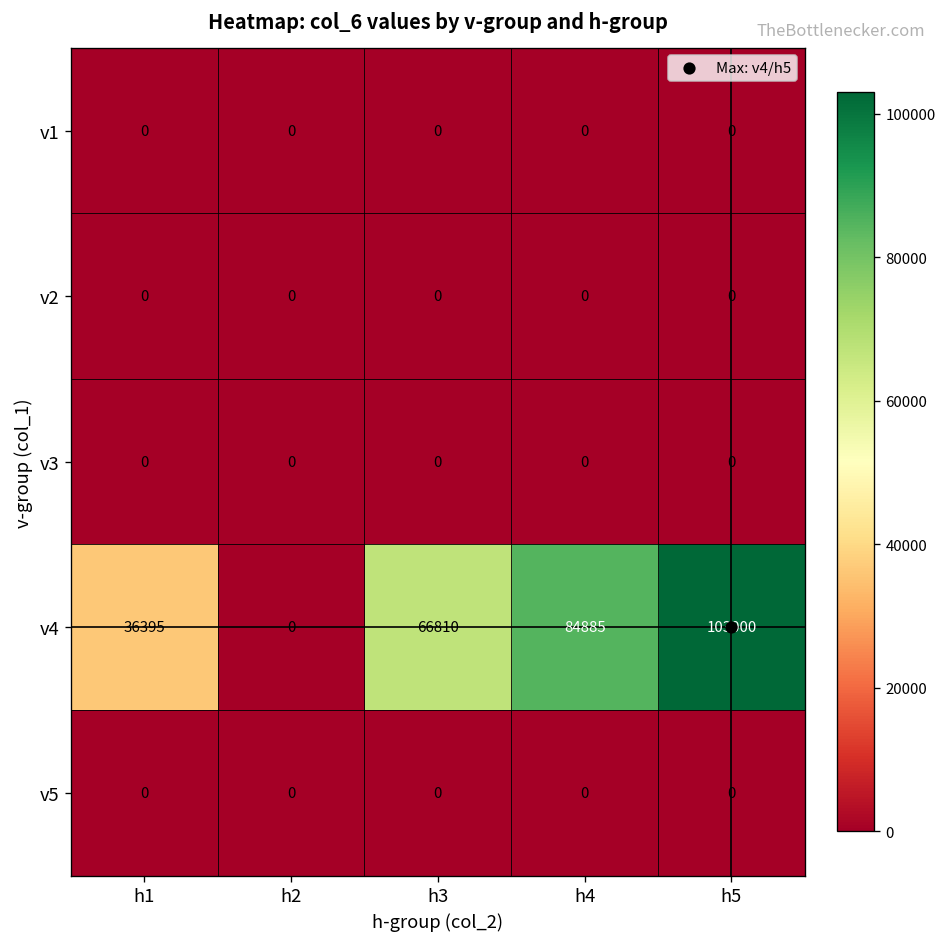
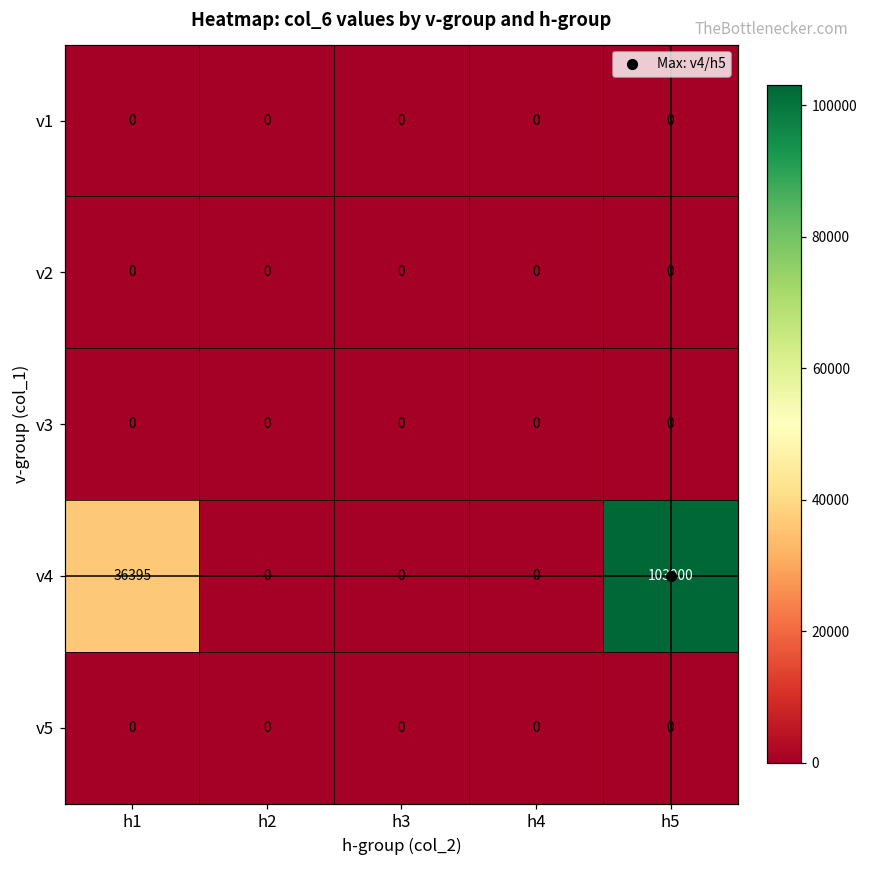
v4, h3: 66810 -> 0
v4, h4: 84885 -> 0
